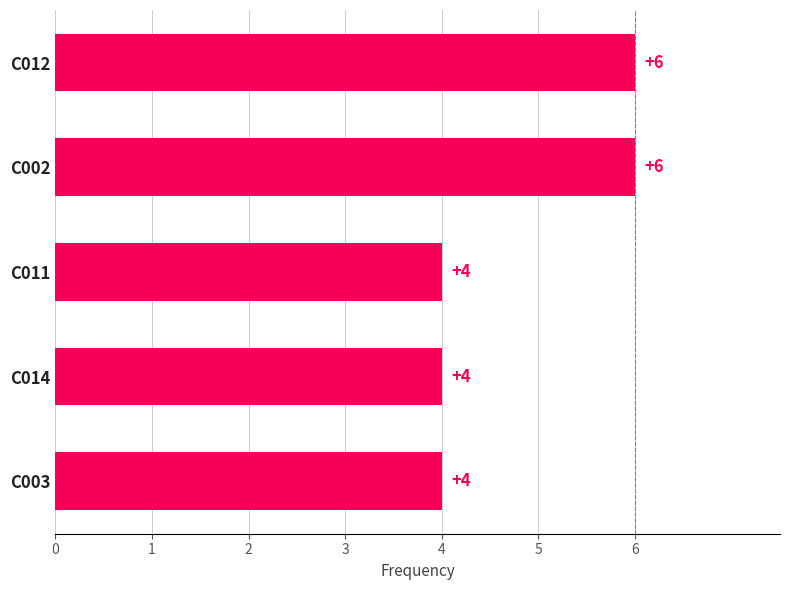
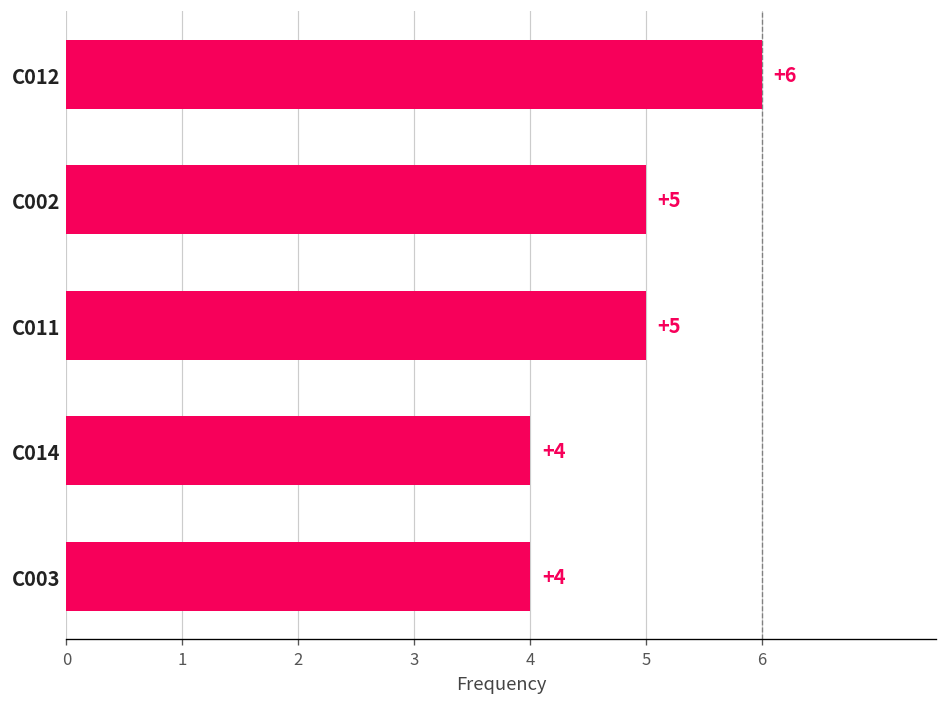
C002: +6 -> +5
C011: +4 -> +5
